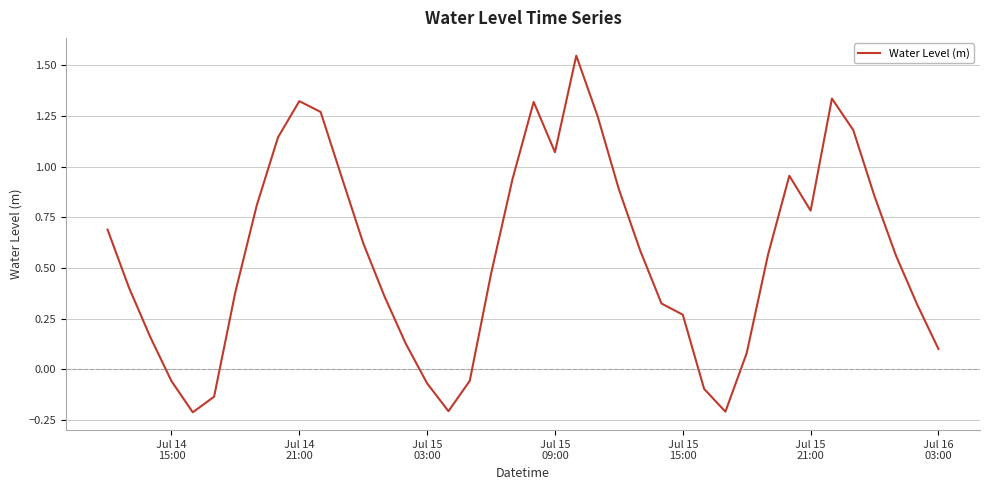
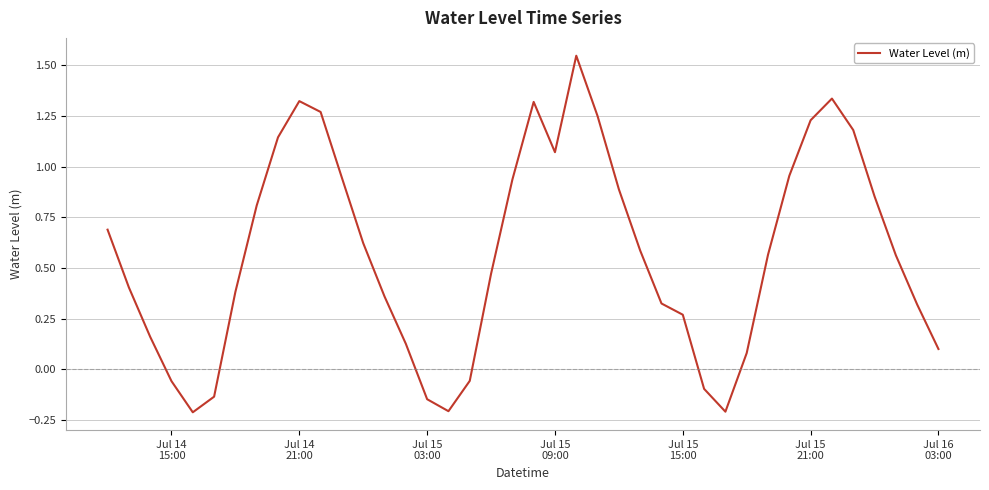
Jul 15 03:00: -0.07 -> -0.15
Jul 15 21:00: 0.78 -> 1.23
